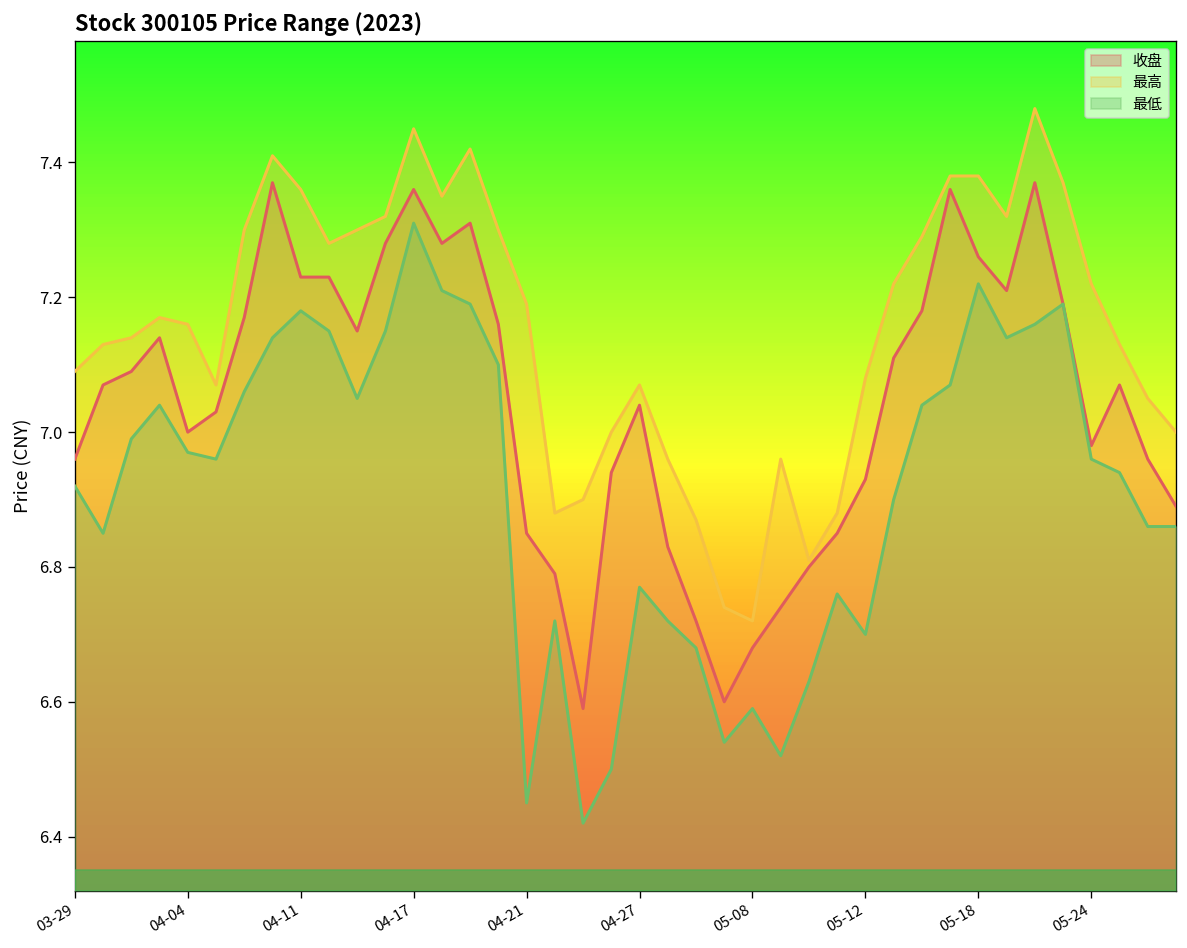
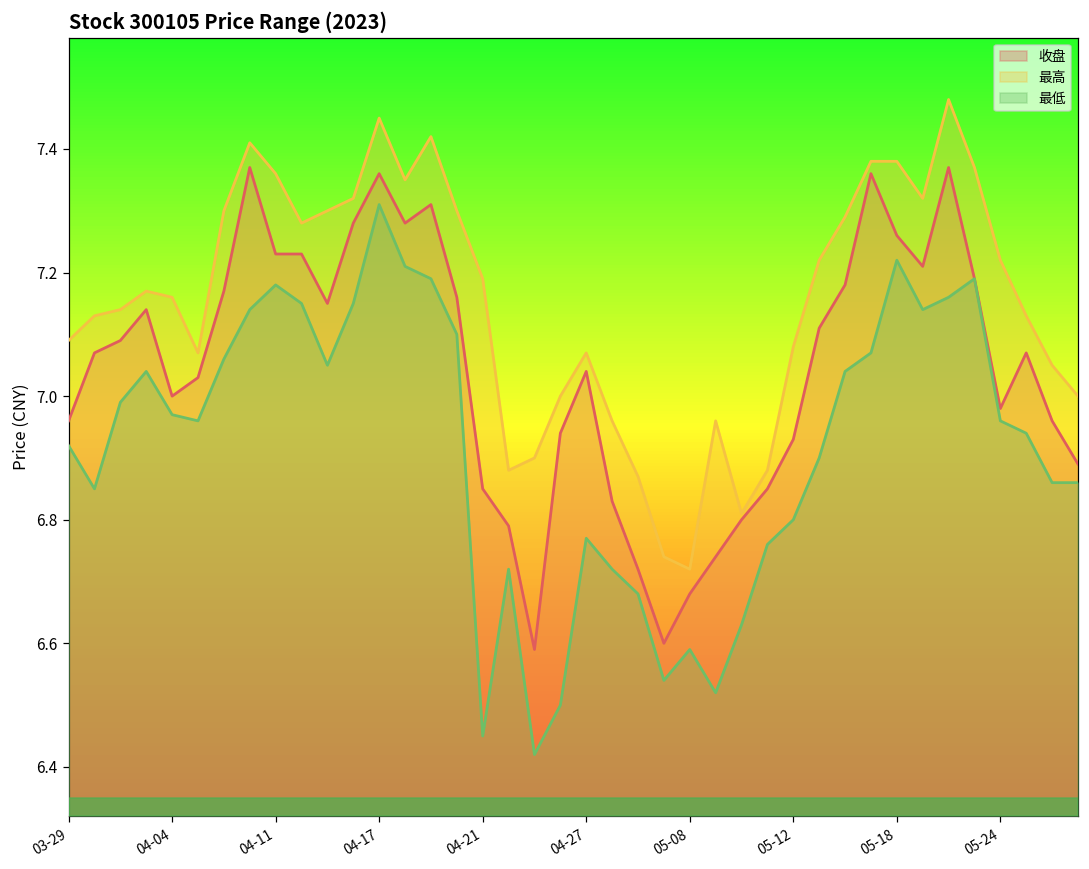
最低, 05-12: 6.7 -> 6.8
